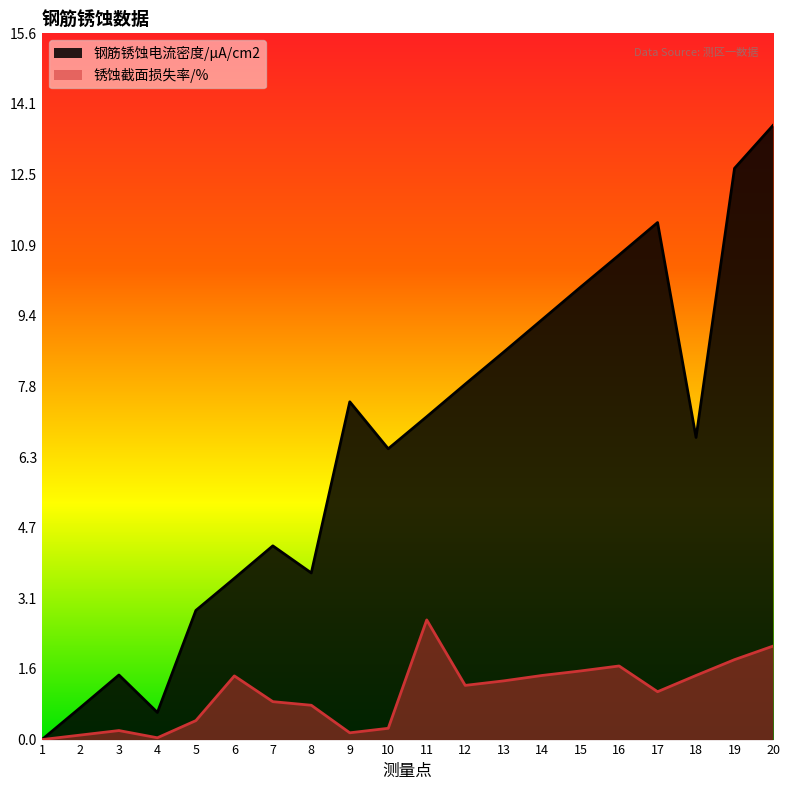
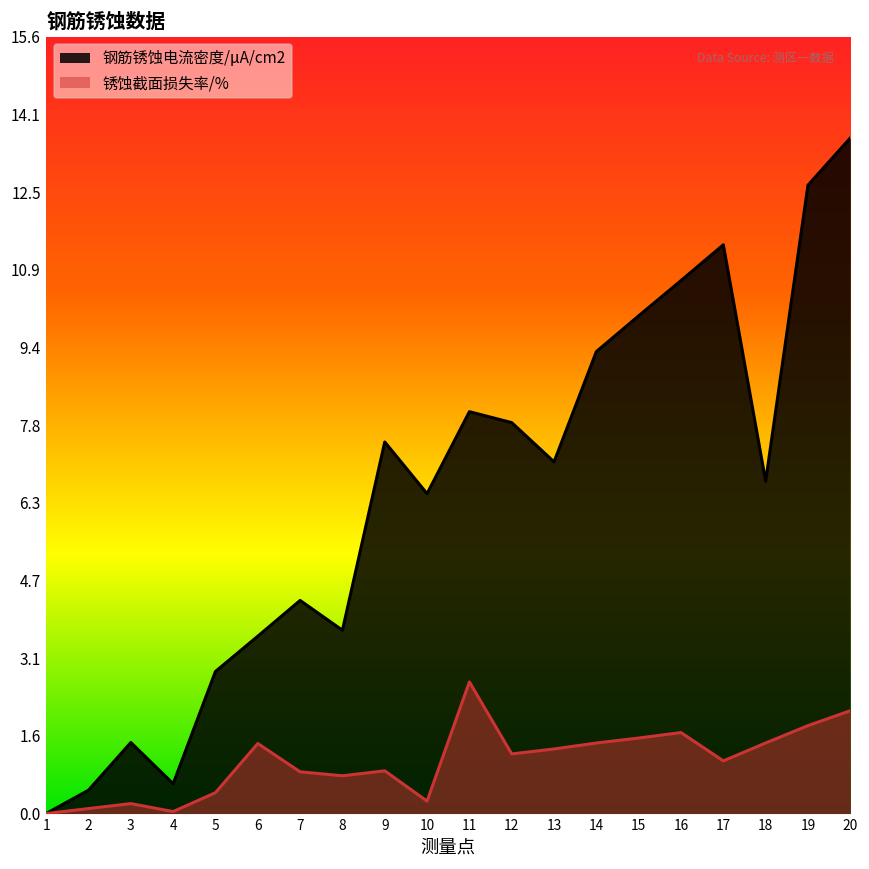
钢筋锈蚀电流密度/μA/cm2, 2: 0.7 -> 0.5
锈蚀截面损失率/%, 9: 0.2 -> 0.9
钢筋锈蚀电流密度/μA/cm2, 11: 7.2 -> 8.1
钢筋锈蚀电流密度/μA/cm2, 13: 8.6 -> 7.1
